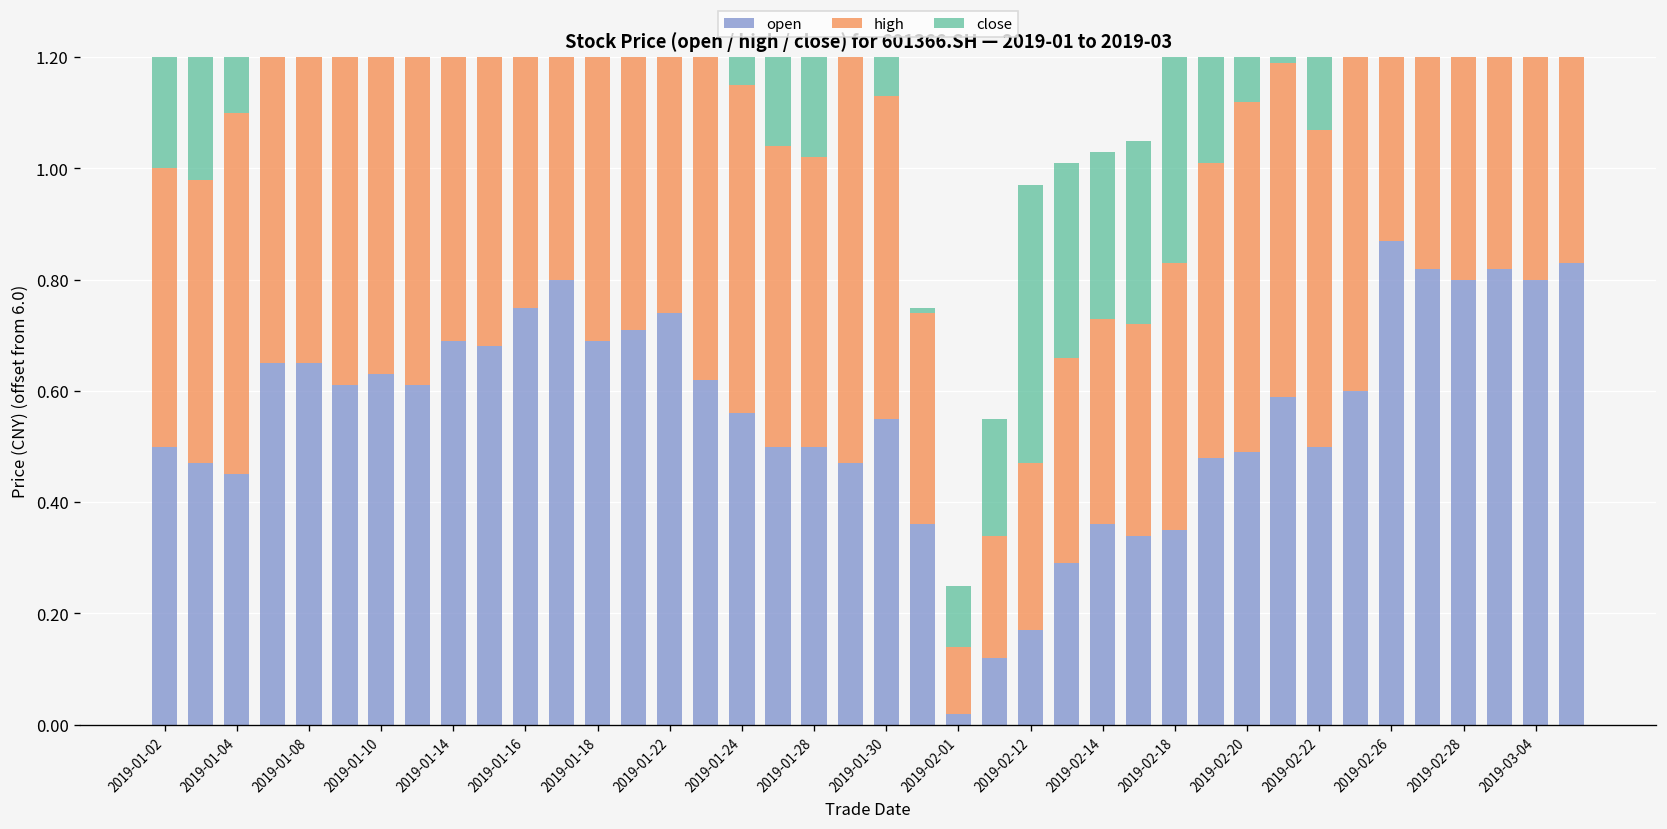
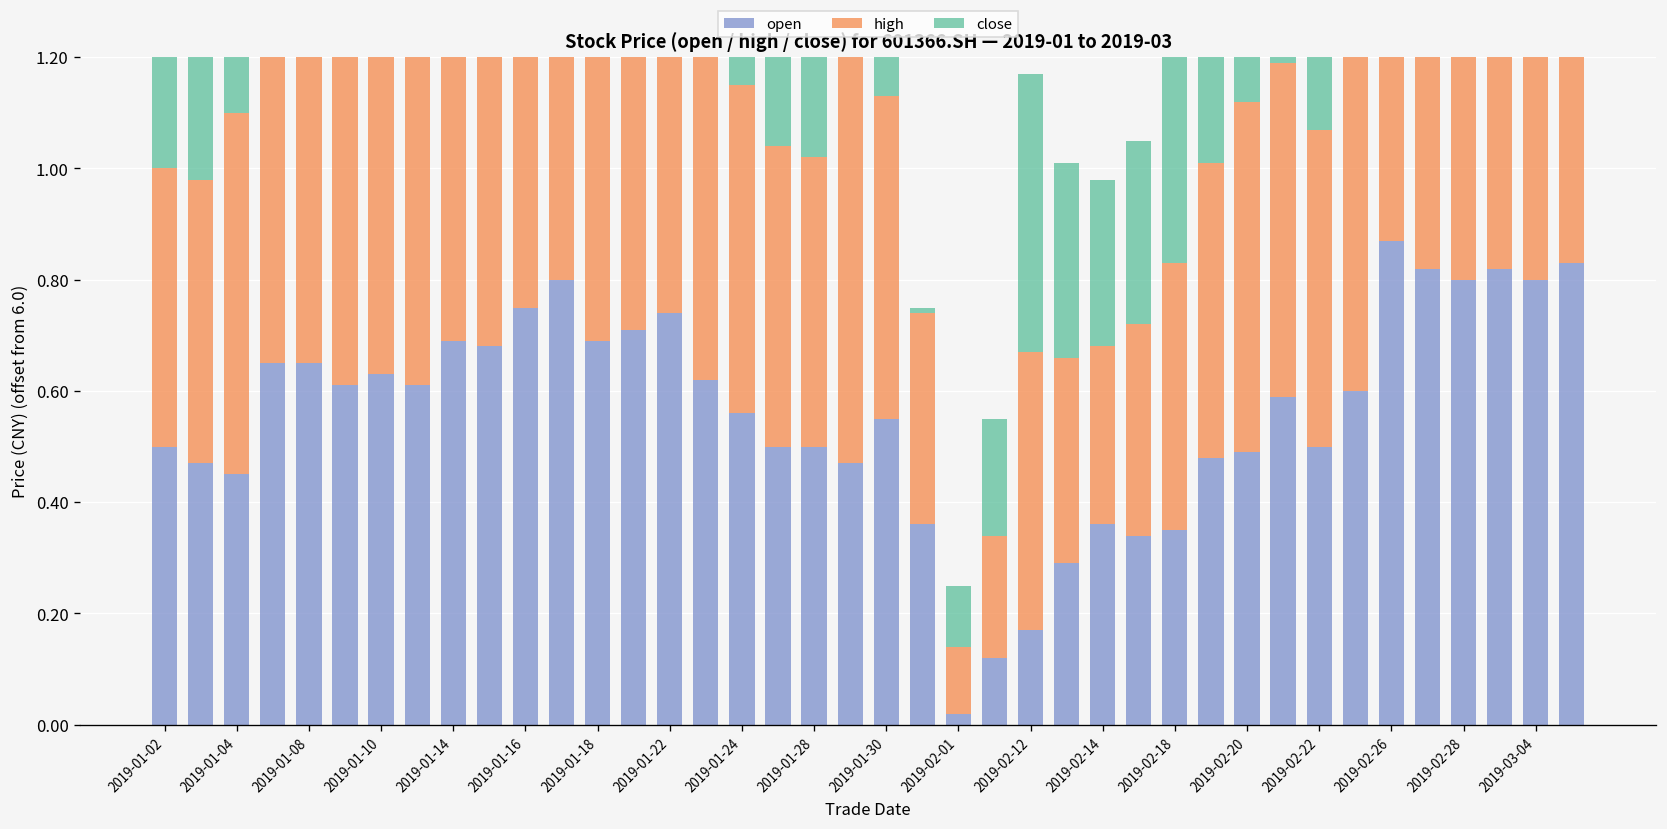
high, 2019-02-12: 0.30 -> 0.50
high, 2019-02-14: 0.37 -> 0.32
